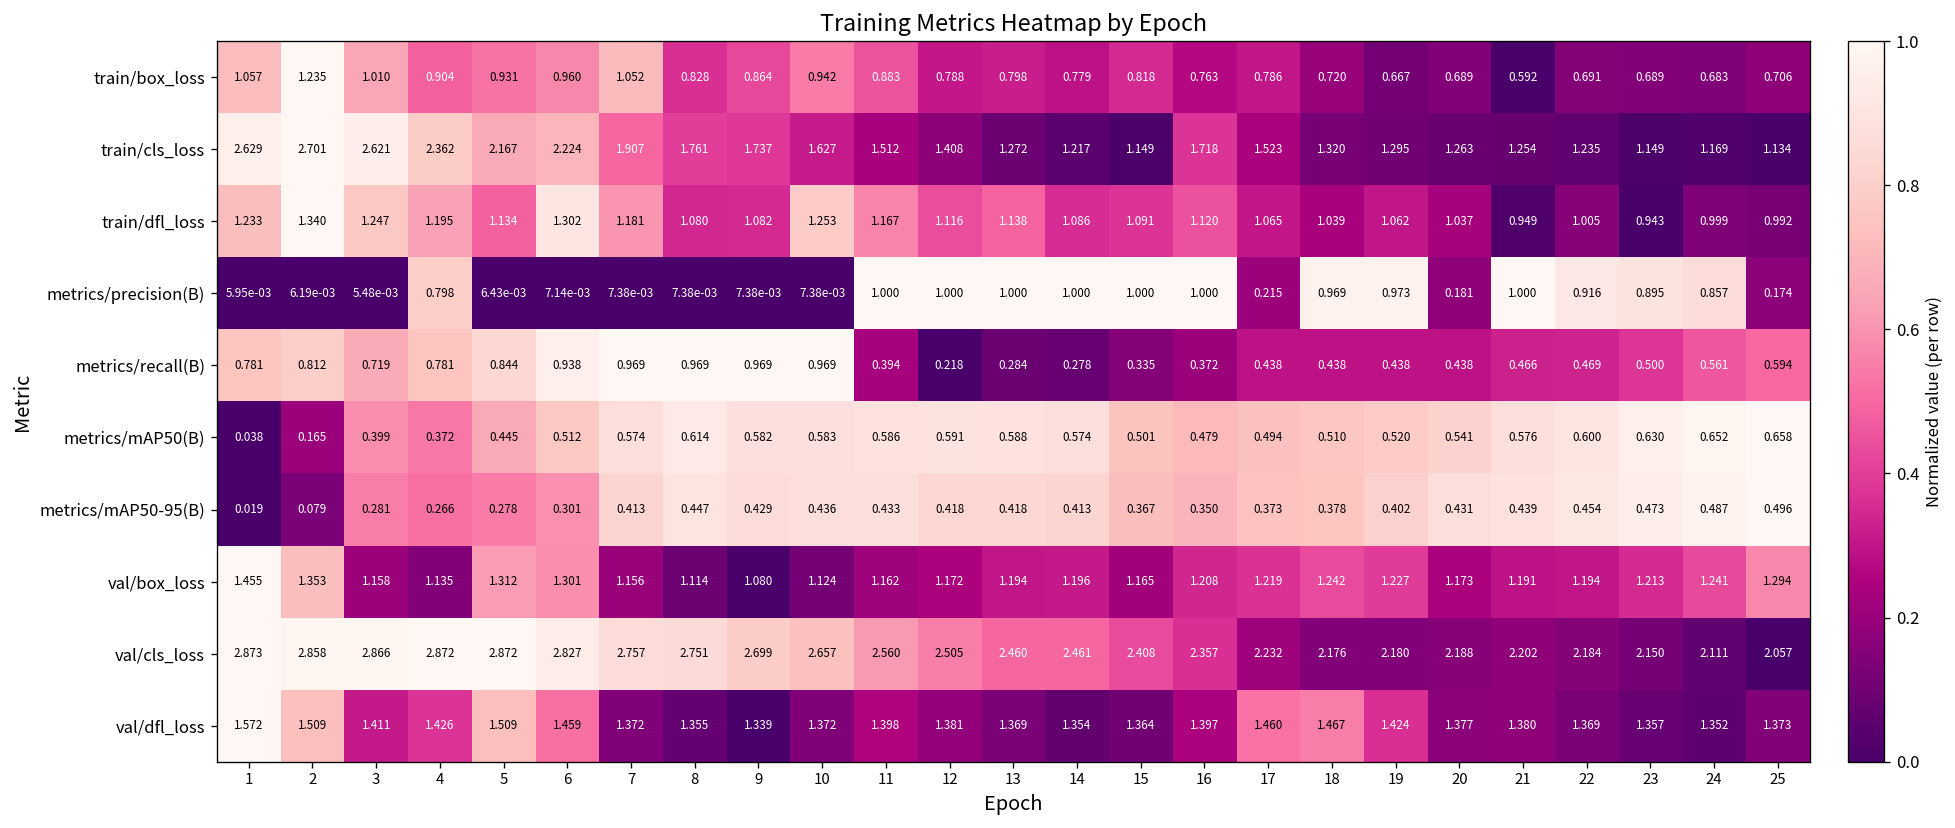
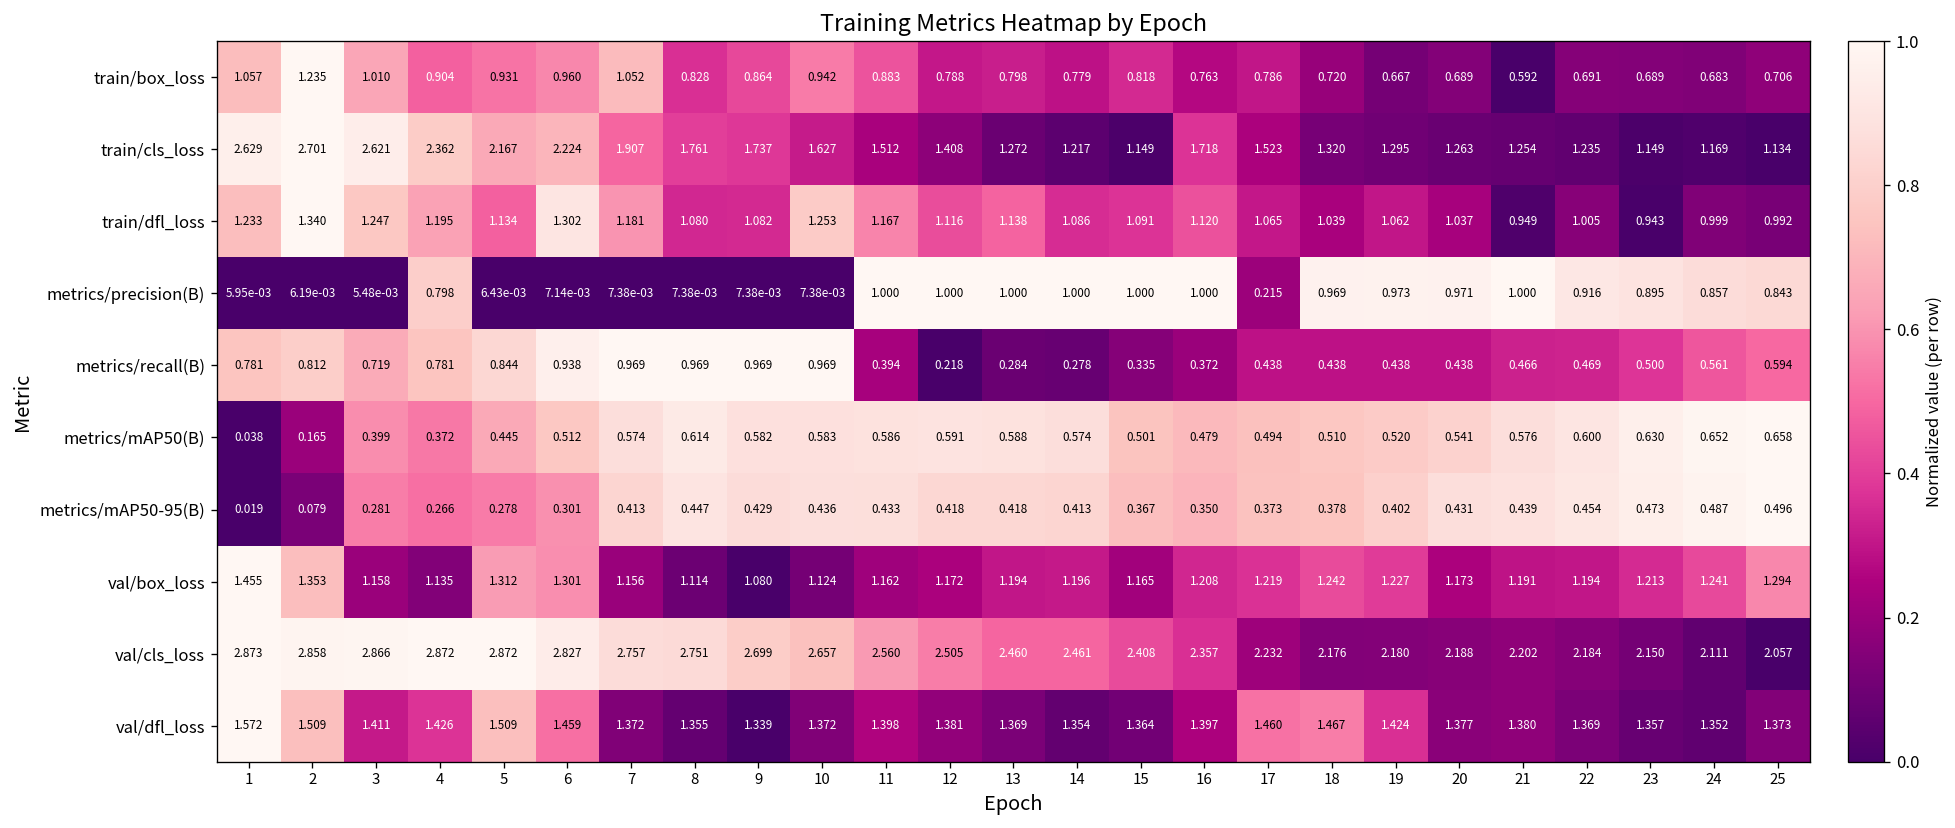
metrics/precision(B), 20: 0.181 -> 0.971
metrics/precision(B), 25: 0.174 -> 0.843
